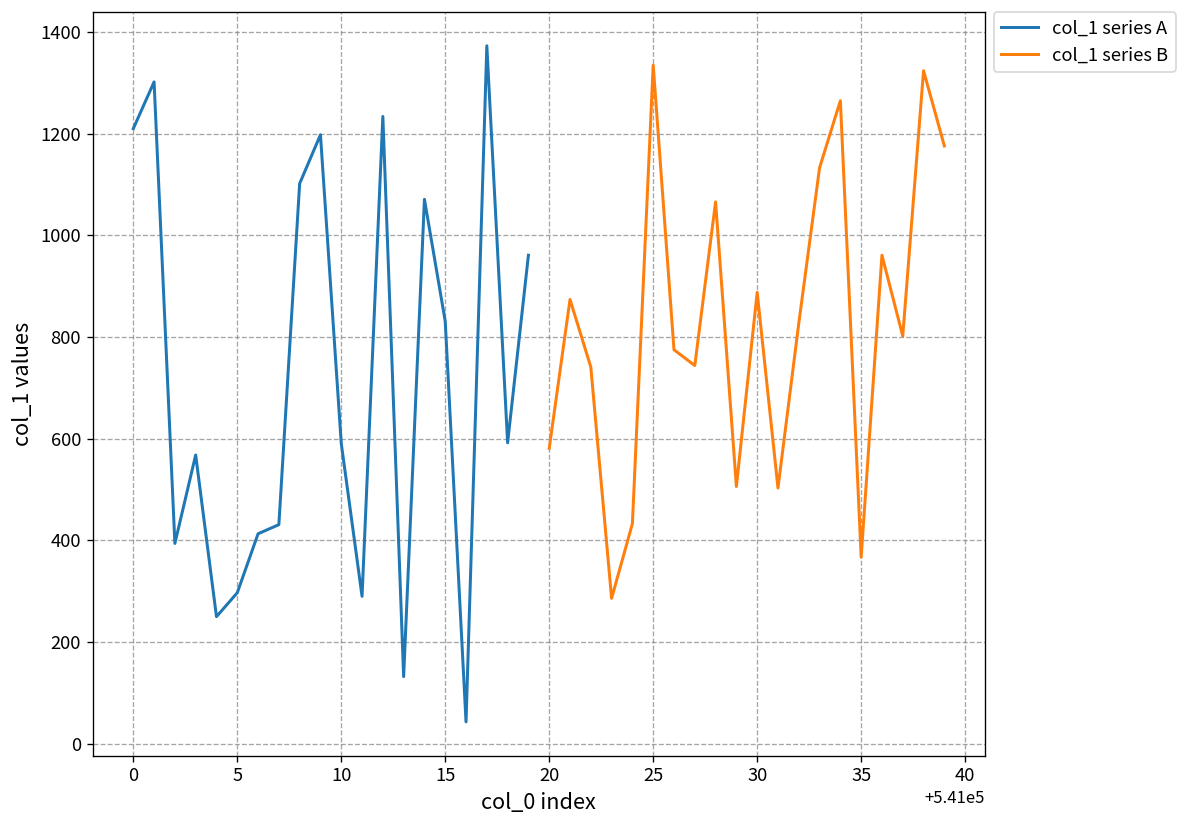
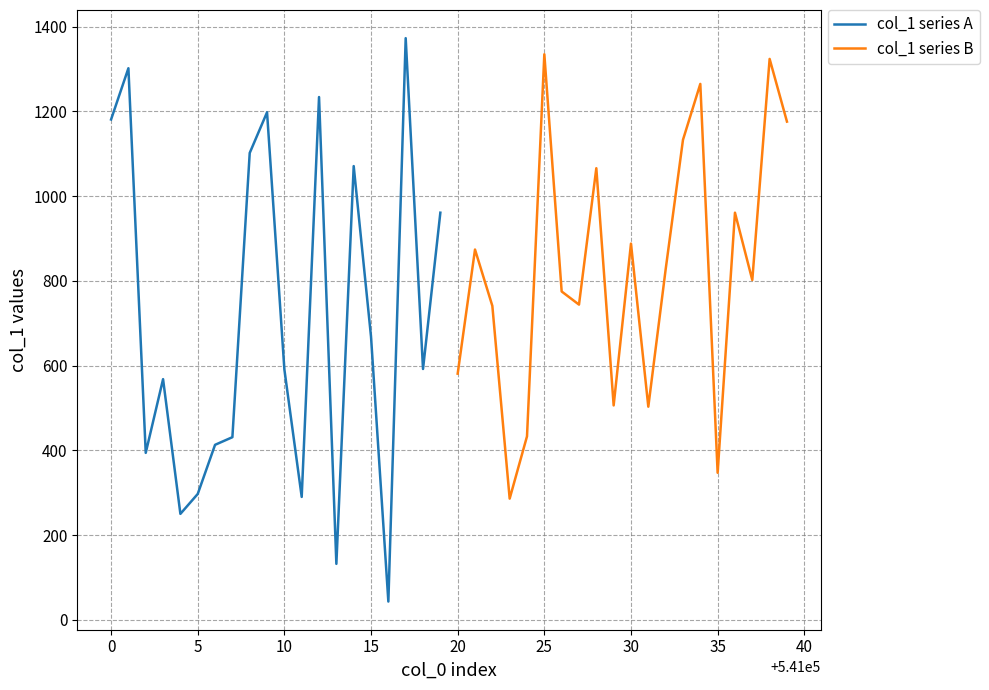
col_1 series A, 0: 1210 -> 1180
col_1 series A, 15: 830 -> 670
col_1 series B, 35: 370 -> 350
